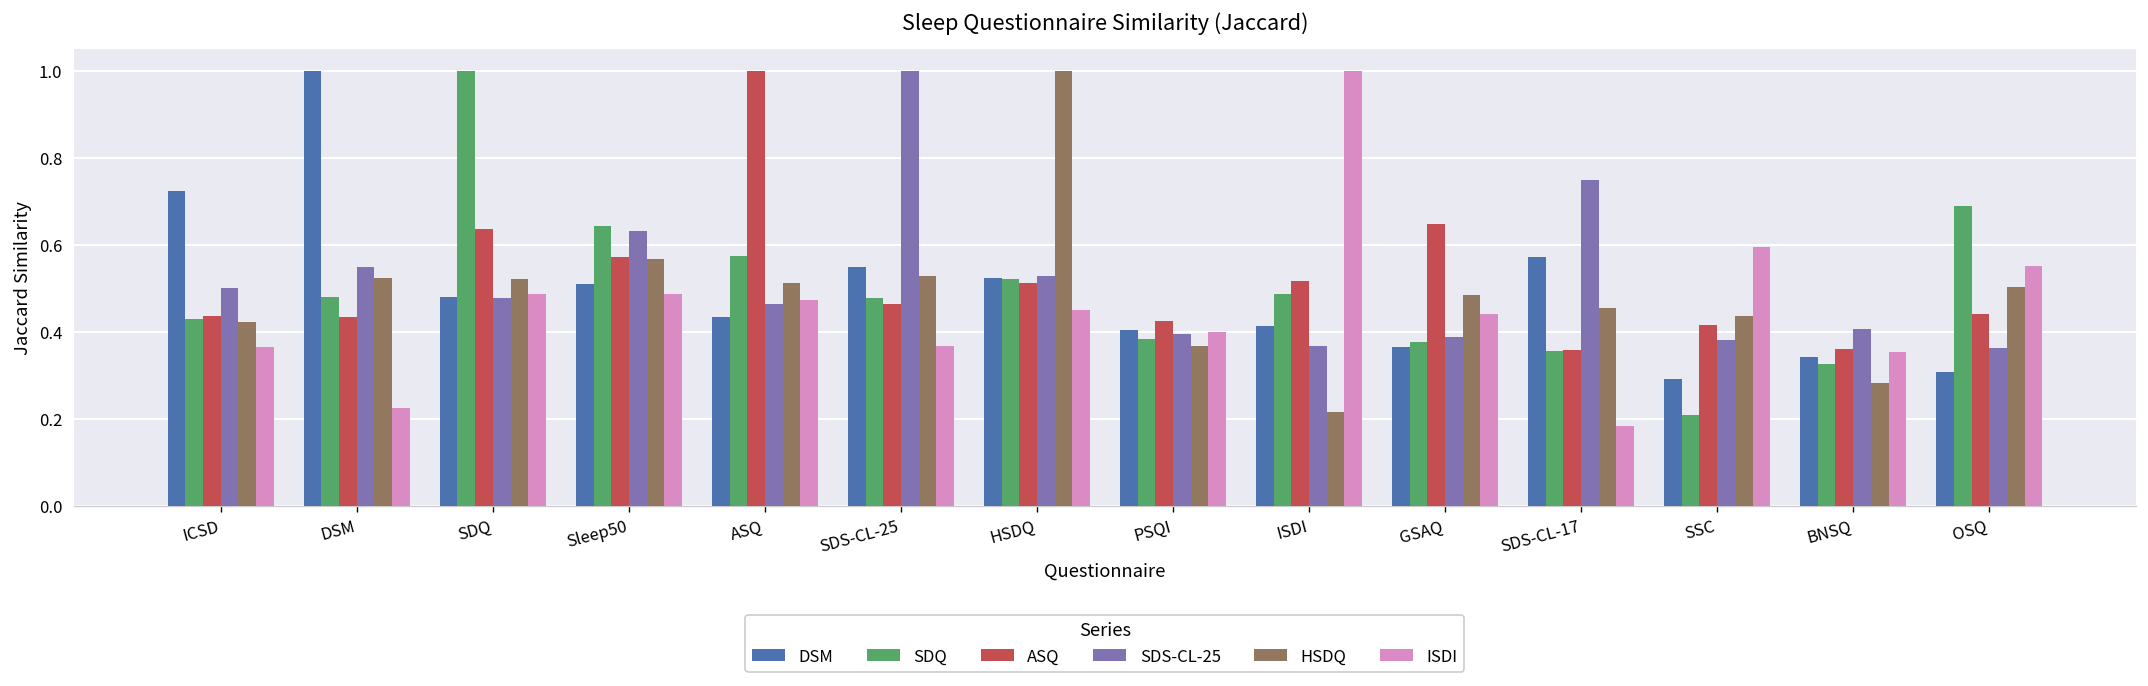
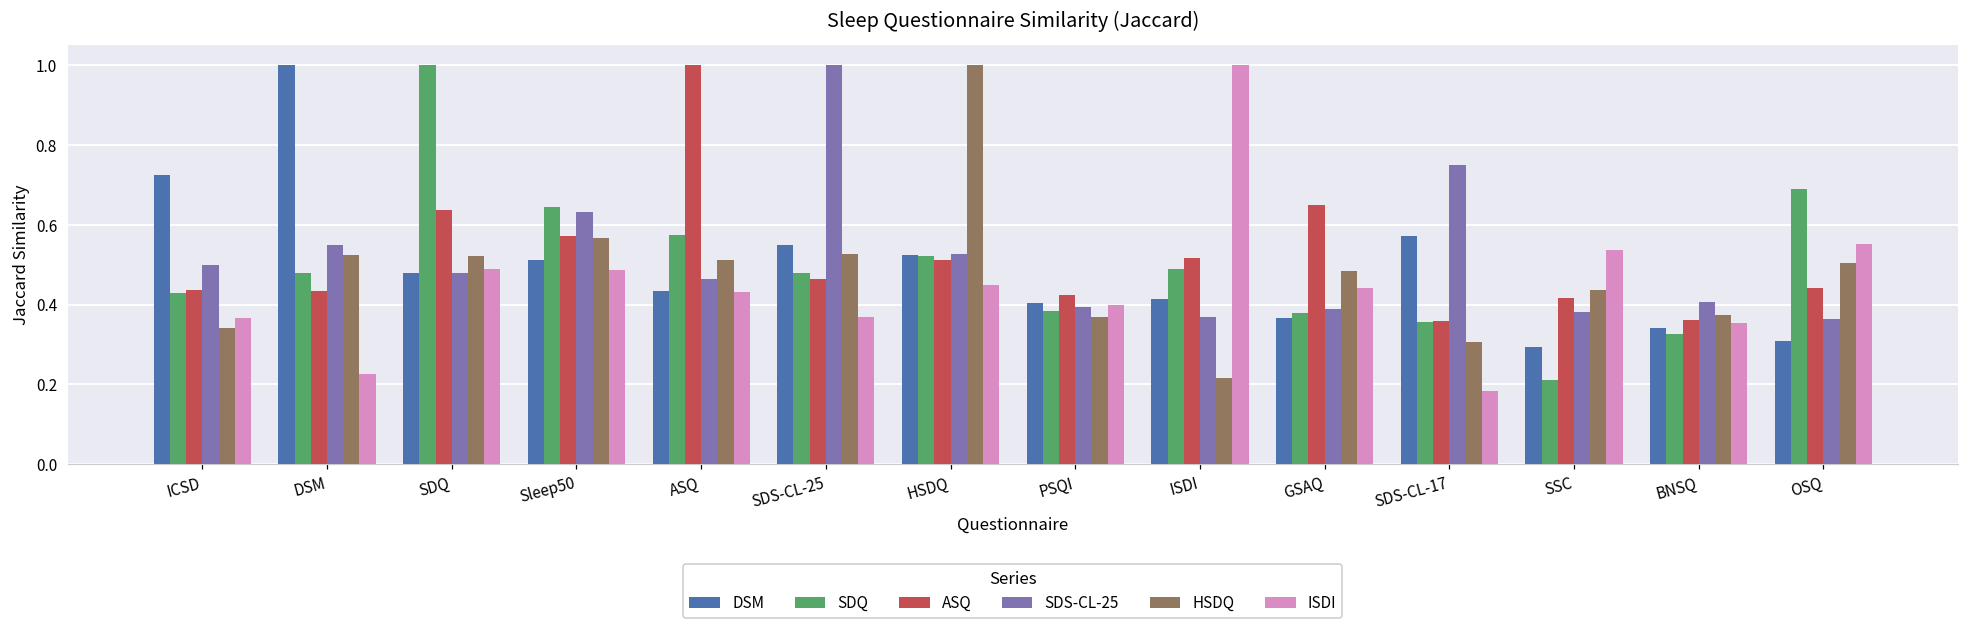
HSDQ, ICSD: 0.42 -> 0.34
ISDI, ASQ: 0.47 -> 0.43
HSDQ, SDS-CL-17: 0.45 -> 0.31
ISDI, SSC: 0.60 -> 0.54
HSDQ, BNSQ: 0.28 -> 0.38
